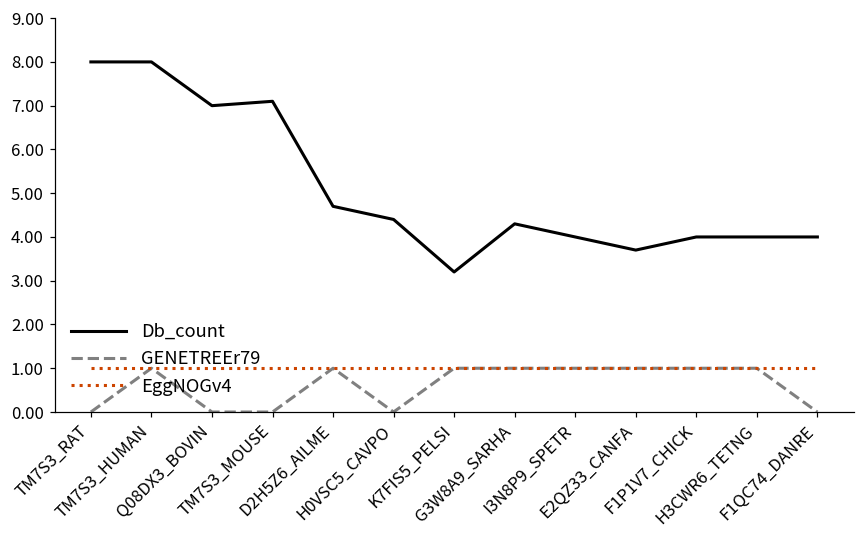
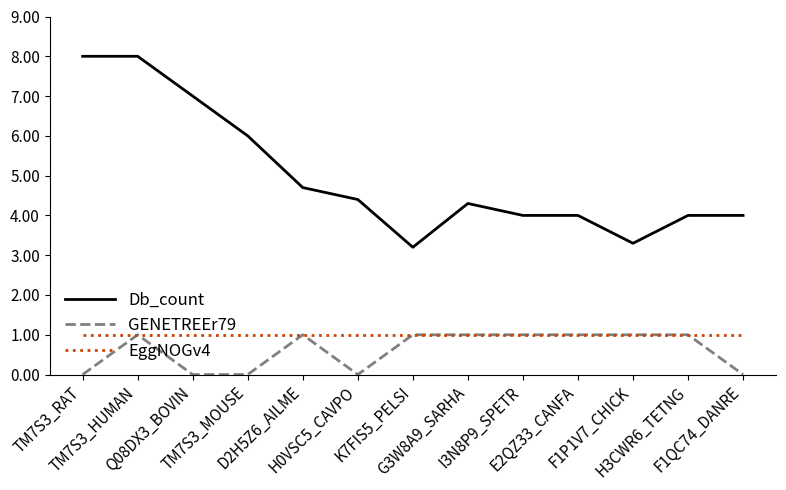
Db_count, TM7S3_MOUSE: 7.1 -> 6.0
Db_count, E2QZ33_CANFA: 3.7 -> 4.0
Db_count, F1P1V7_CHICK: 4.0 -> 3.3
